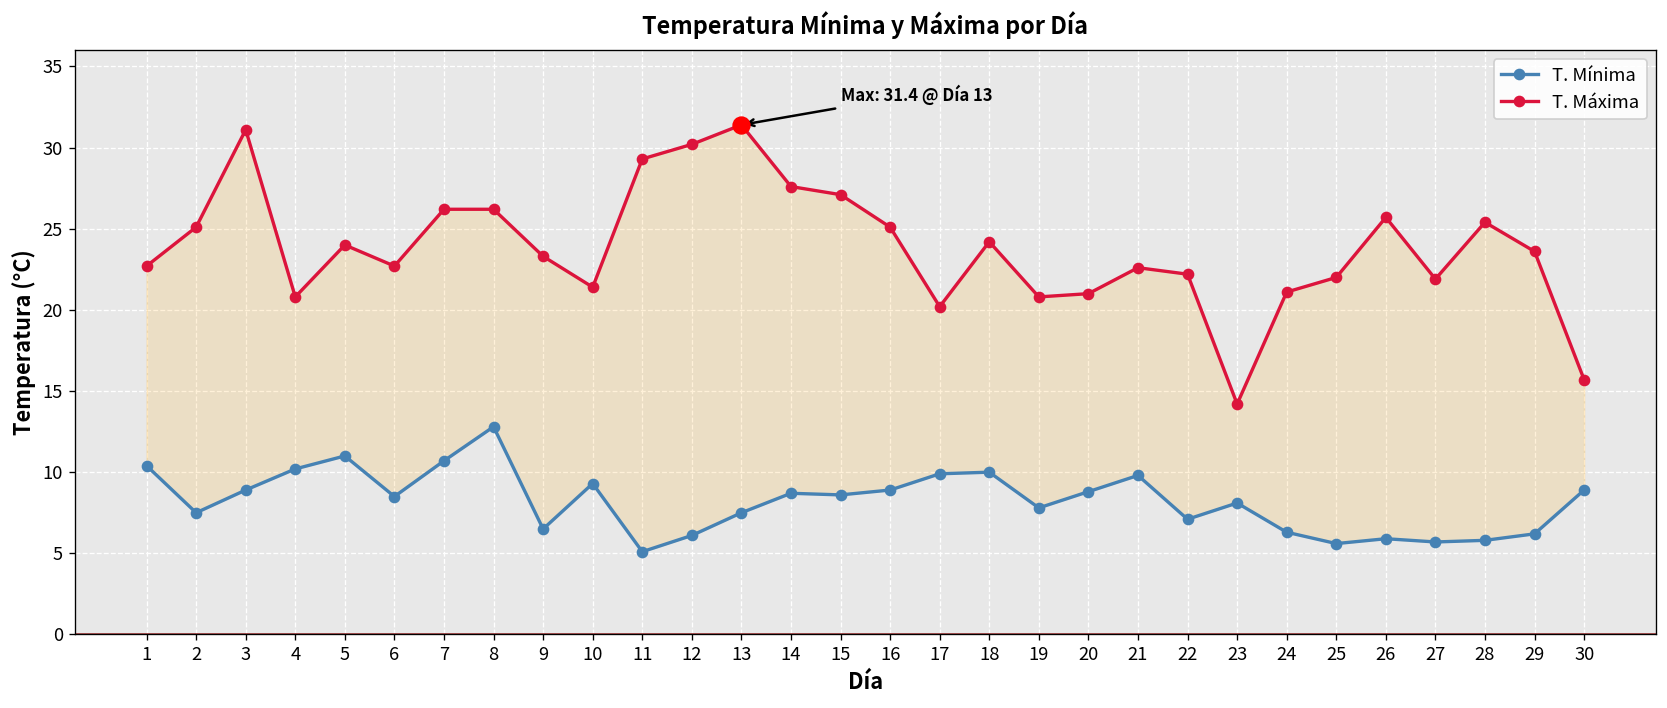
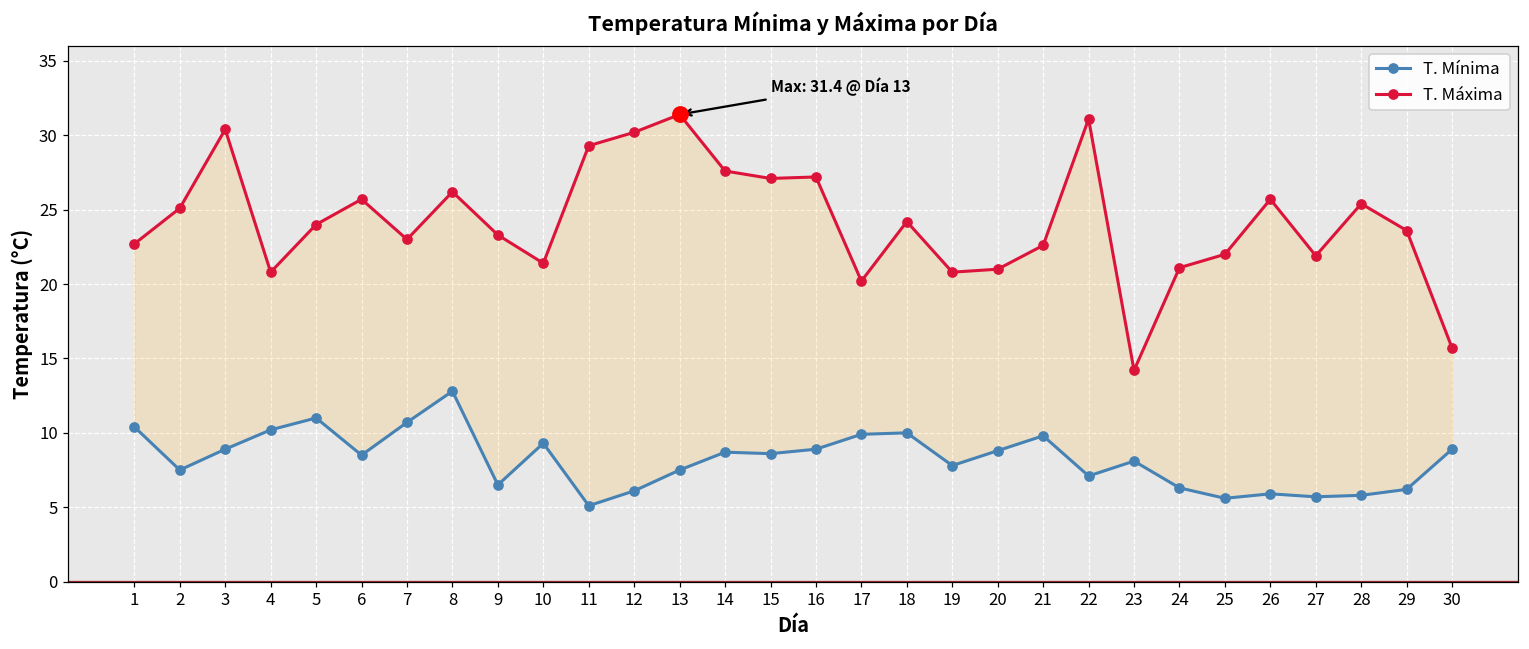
T. Máxima, 3: 31.1 -> 30.4
T. Máxima, 6: 22.7 -> 25.7
T. Máxima, 7: 26.2 -> 23.0
T. Máxima, 16: 25.1 -> 27.2
T. Máxima, 22: 22.2 -> 31.1
